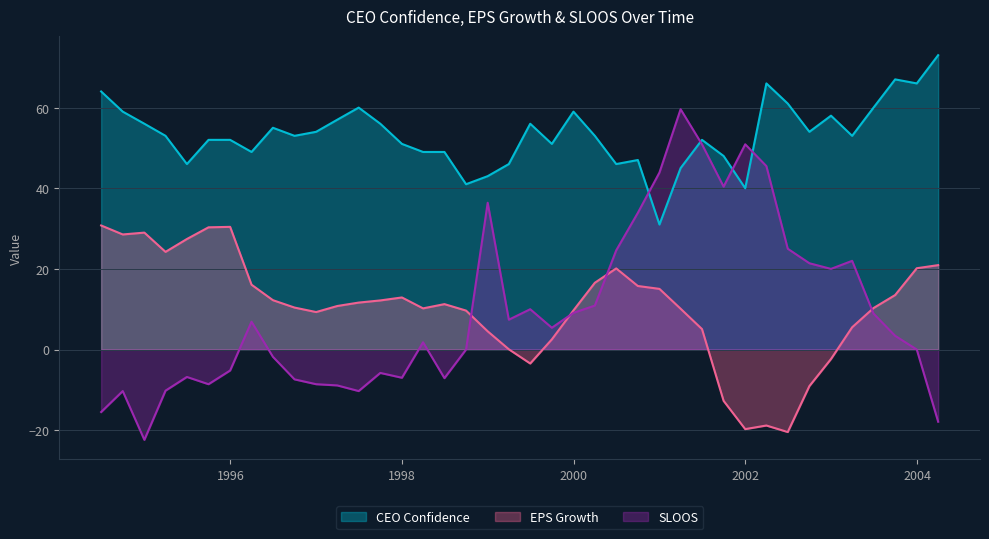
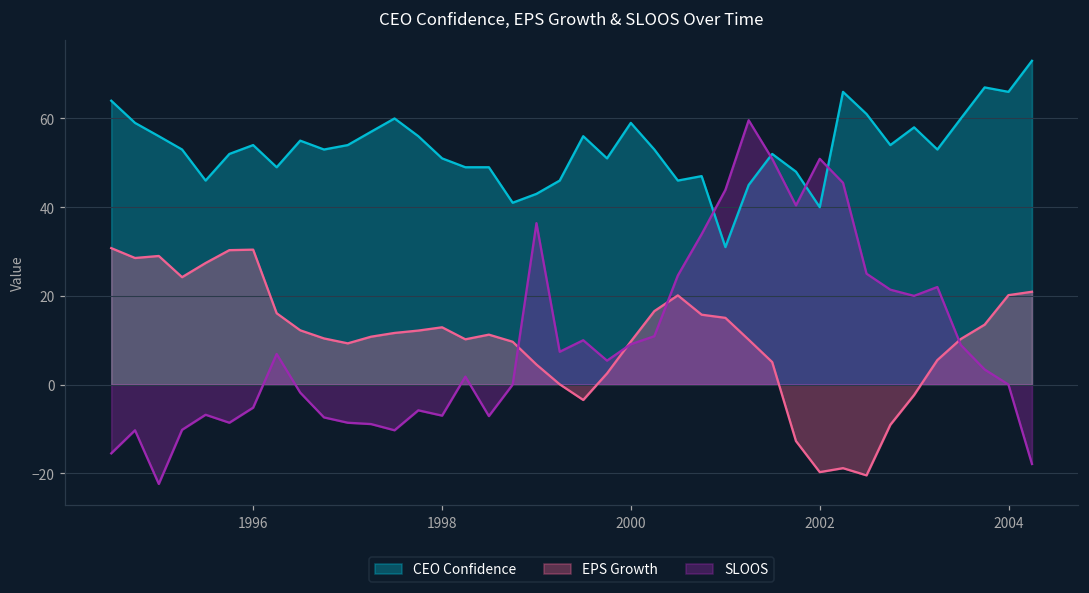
CEO Confidence, 1996: 52 -> 54
